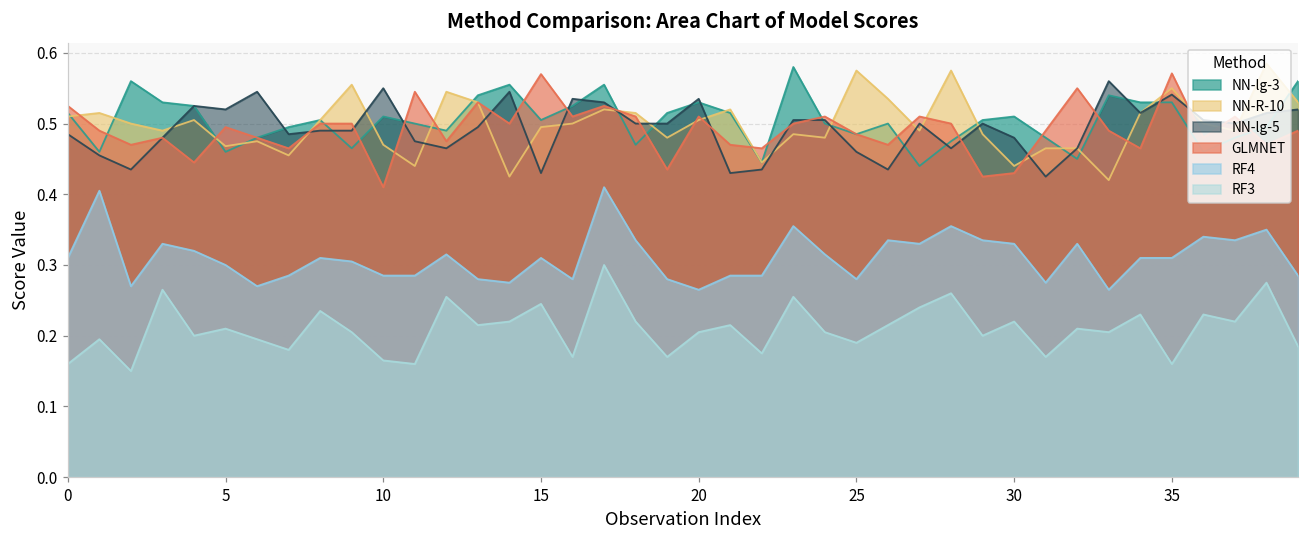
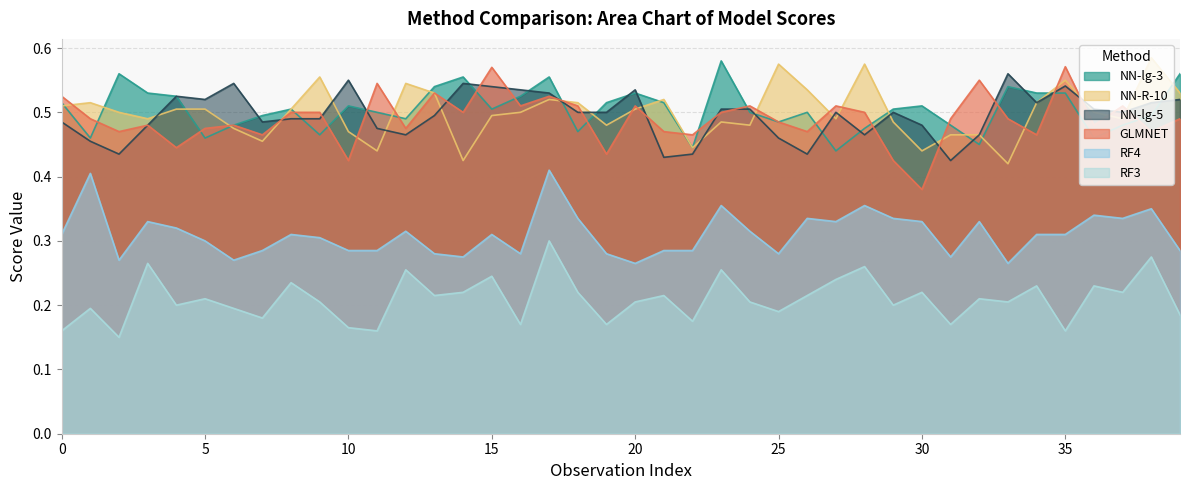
NN-R-10, 5: 0.47 -> 0.51
GLMNET, 5: 0.50 -> 0.48
GLMNET, 10: 0.41 -> 0.43
NN-lg-5, 15: 0.43 -> 0.54
GLMNET, 30: 0.43 -> 0.38
